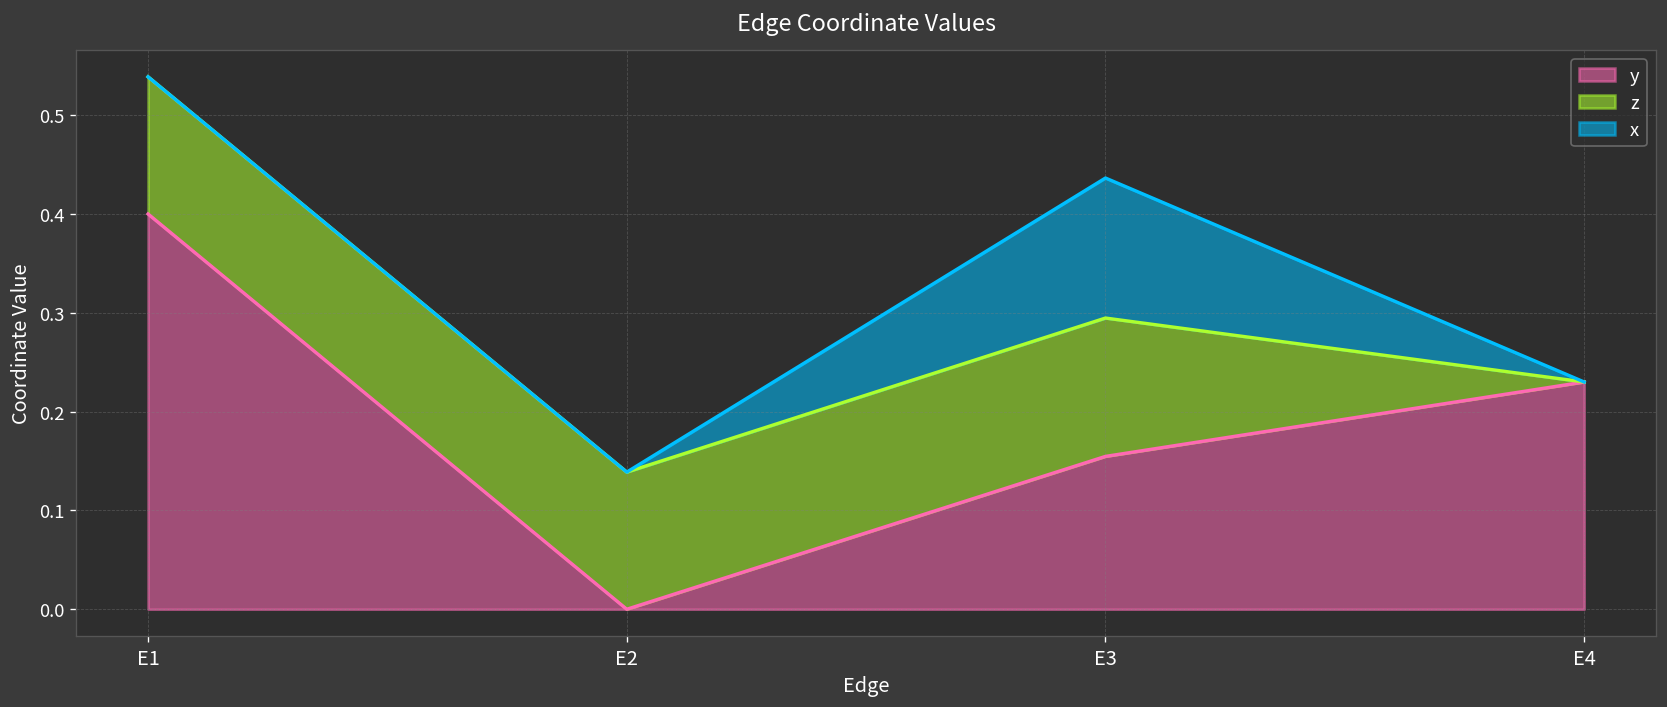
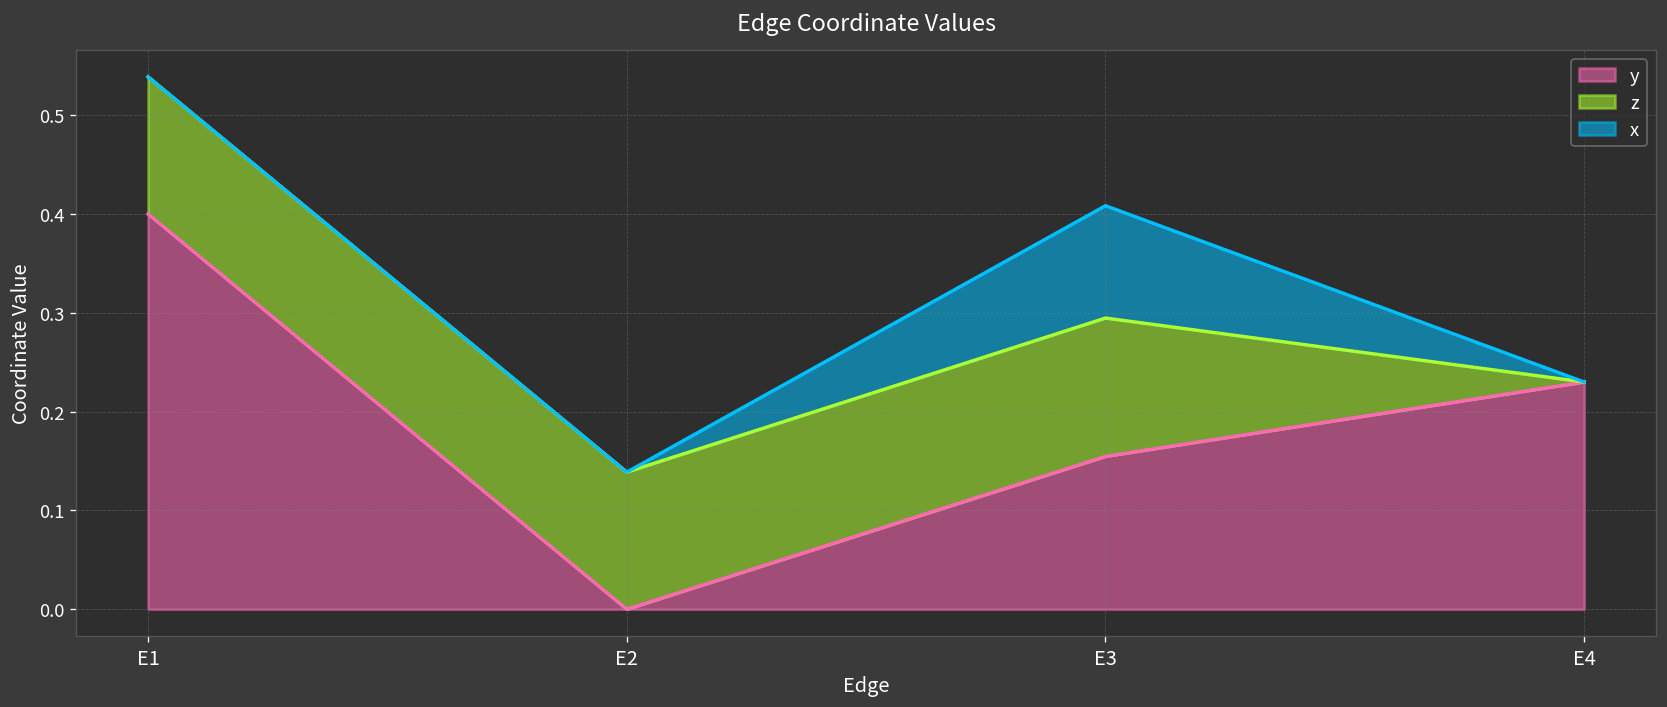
x, E3: 0.14 -> 0.11
